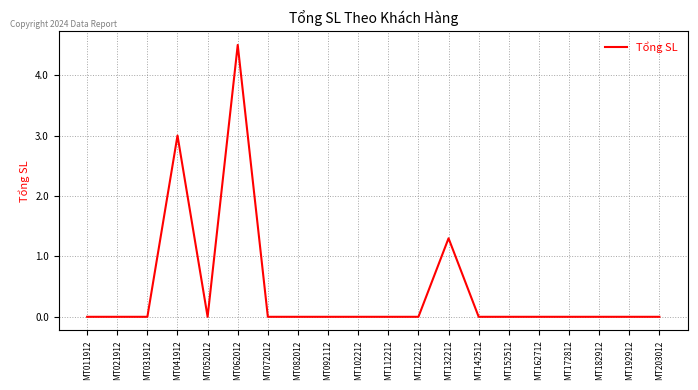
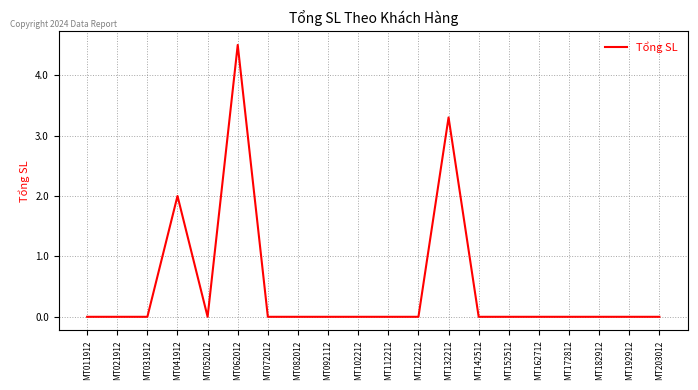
MT041912: 3 -> 2
MT132212: 1.3 -> 3.3
